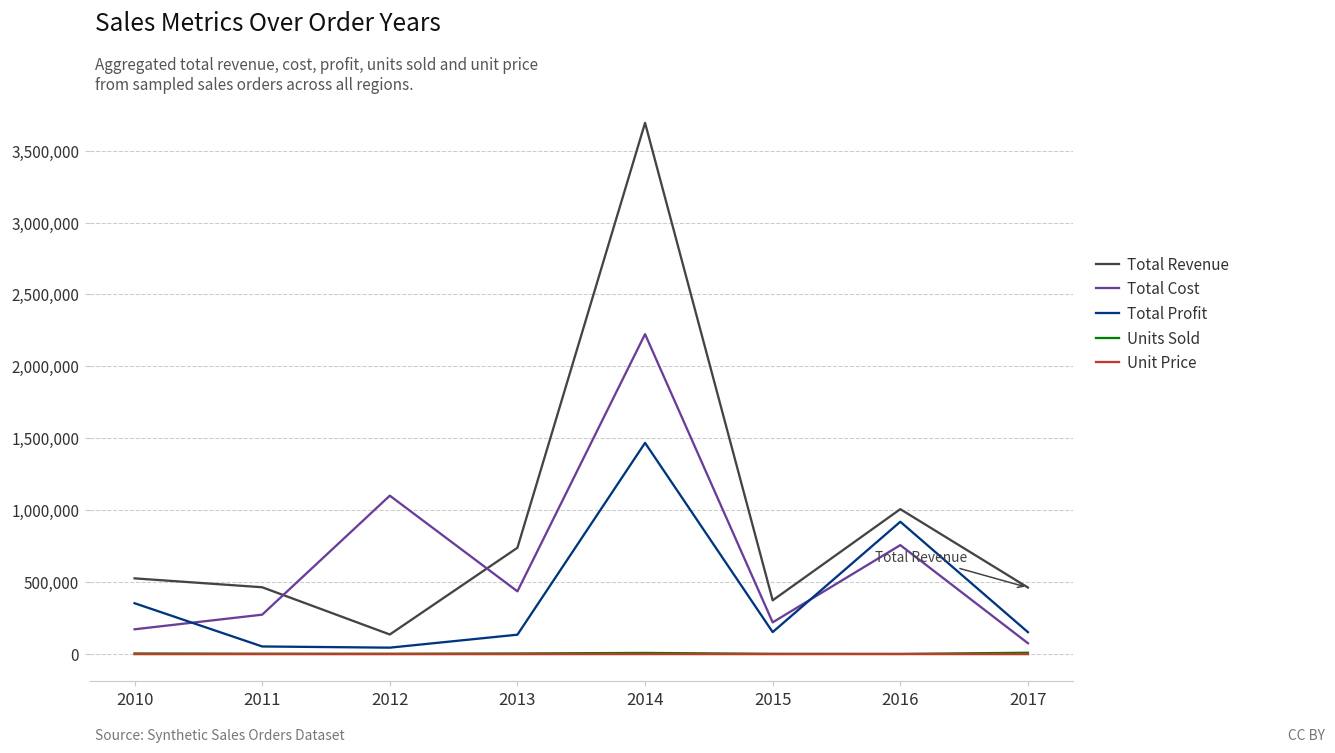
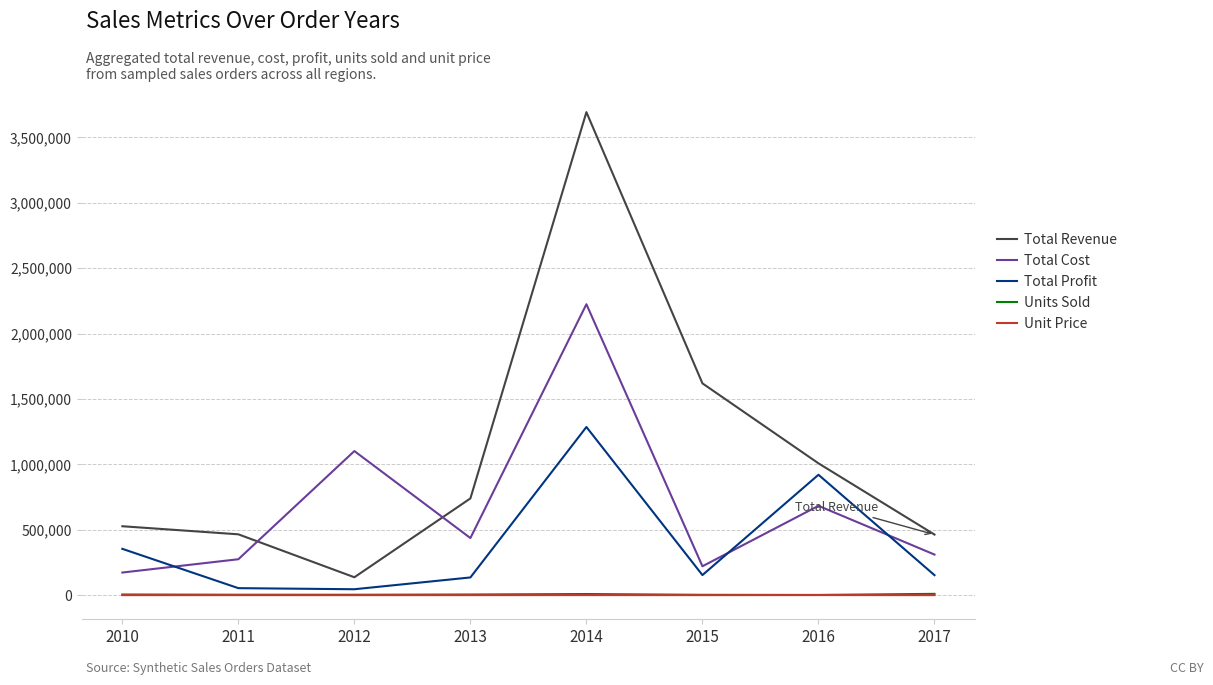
Total Profit, 2014: 1,470,000 -> 1,290,000
Total Revenue, 2015: 370,000 -> 1,620,000
Total Cost, 2016: 760,000 -> 680,000
Total Cost, 2017: 80,000 -> 310,000
